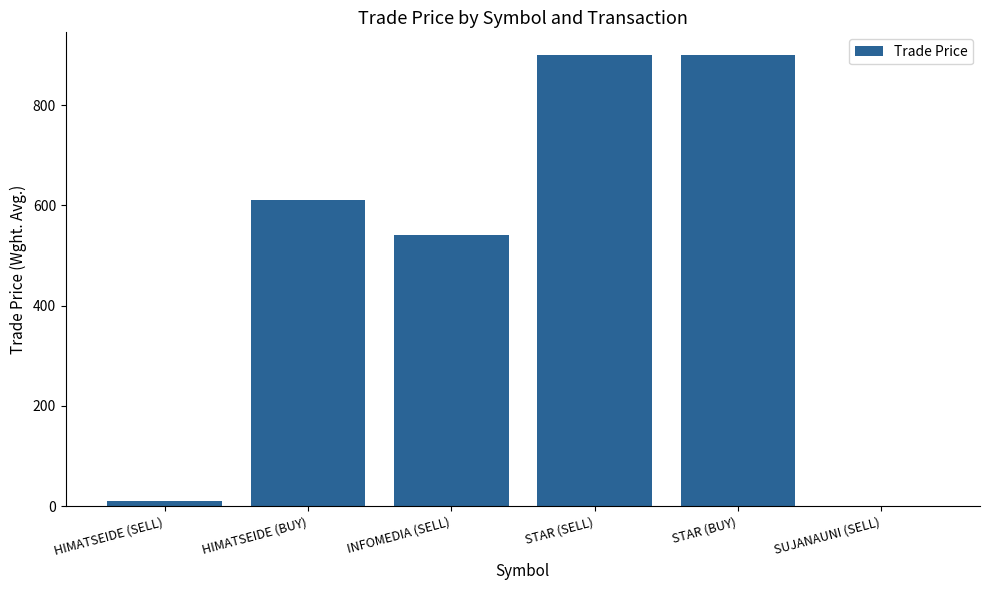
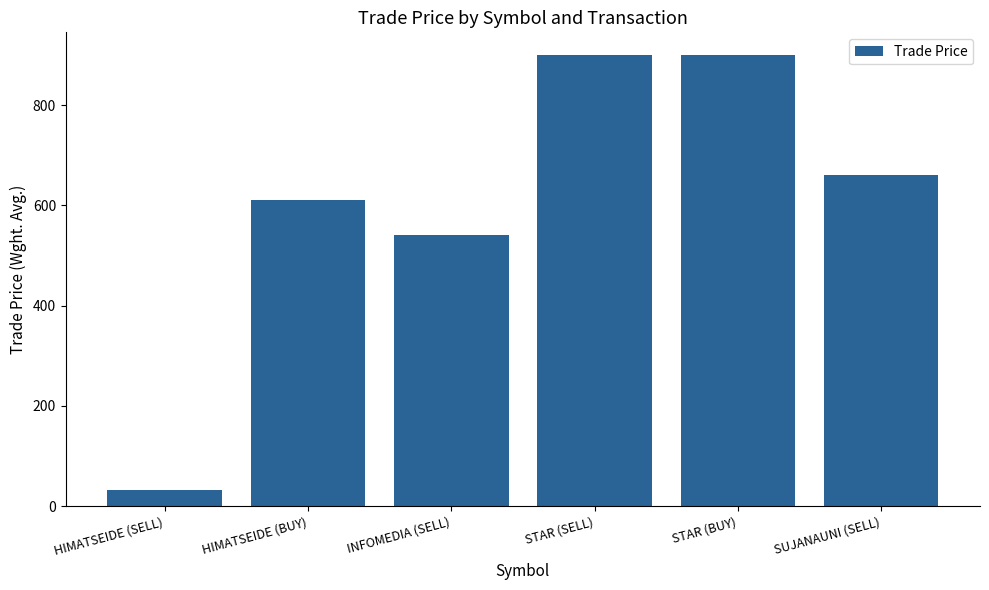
HIMATSEIDE (SELL): 10 -> 30
SUJANAUNI (SELL): 0 -> 660
